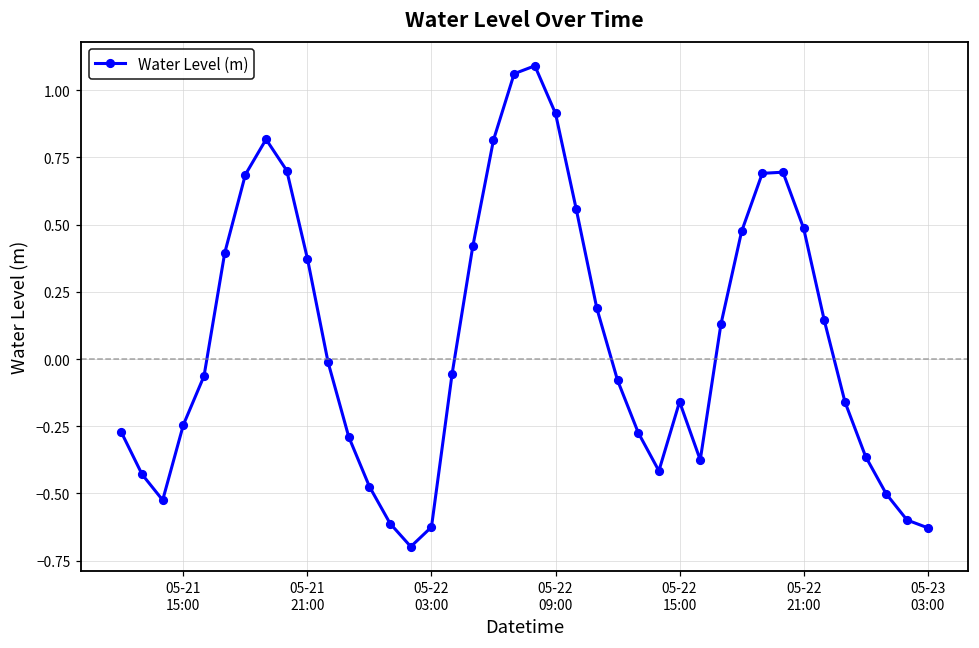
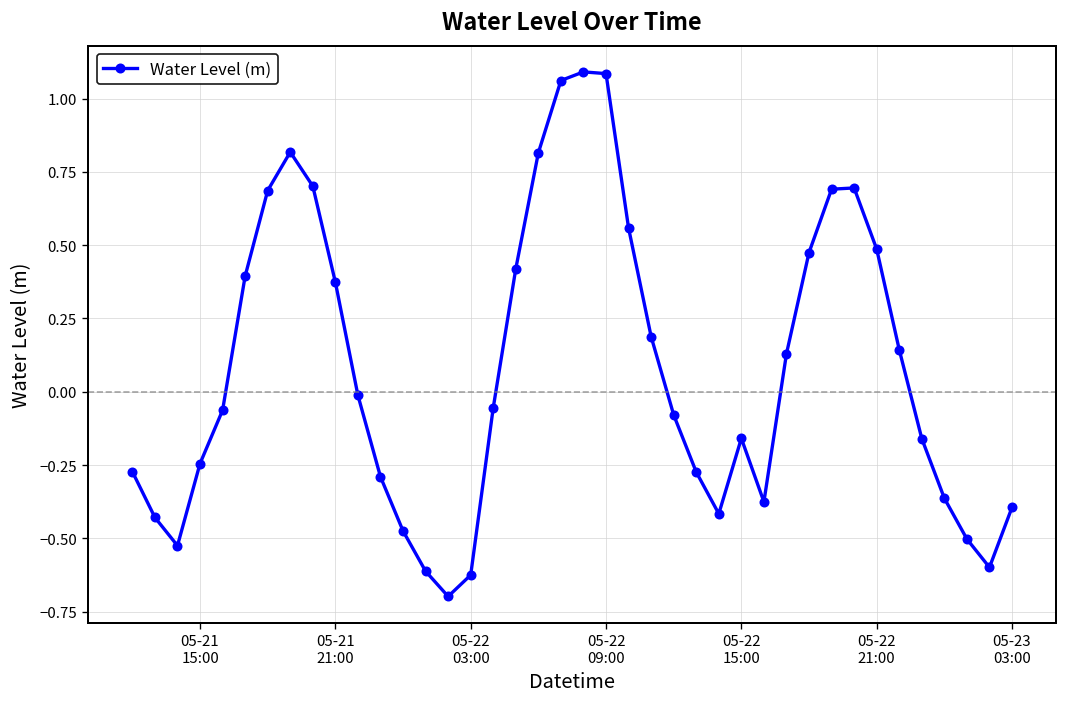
05-22 09:00: 0.91 -> 1.09
05-23 03:00: -0.63 -> -0.39
